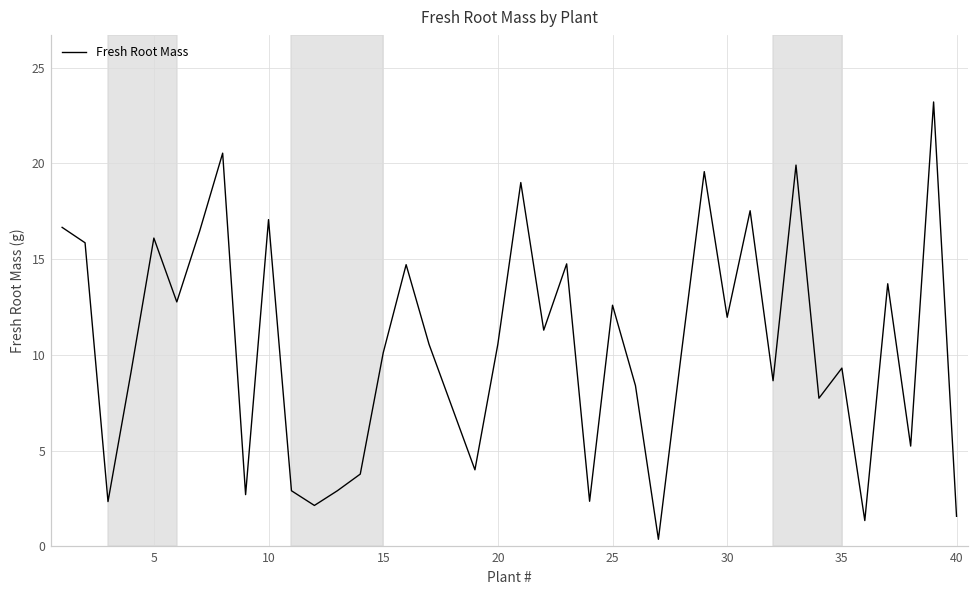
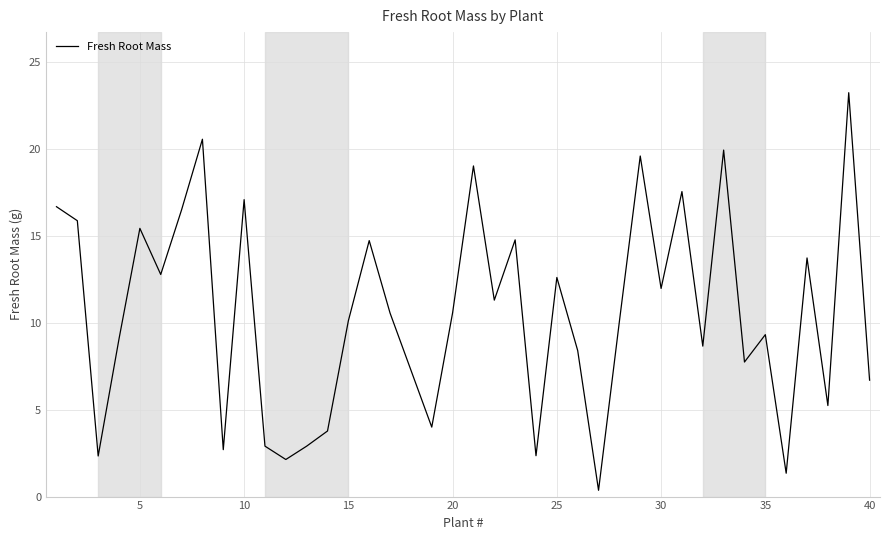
5: 16.1 -> 15.4
40: 1.6 -> 6.7
